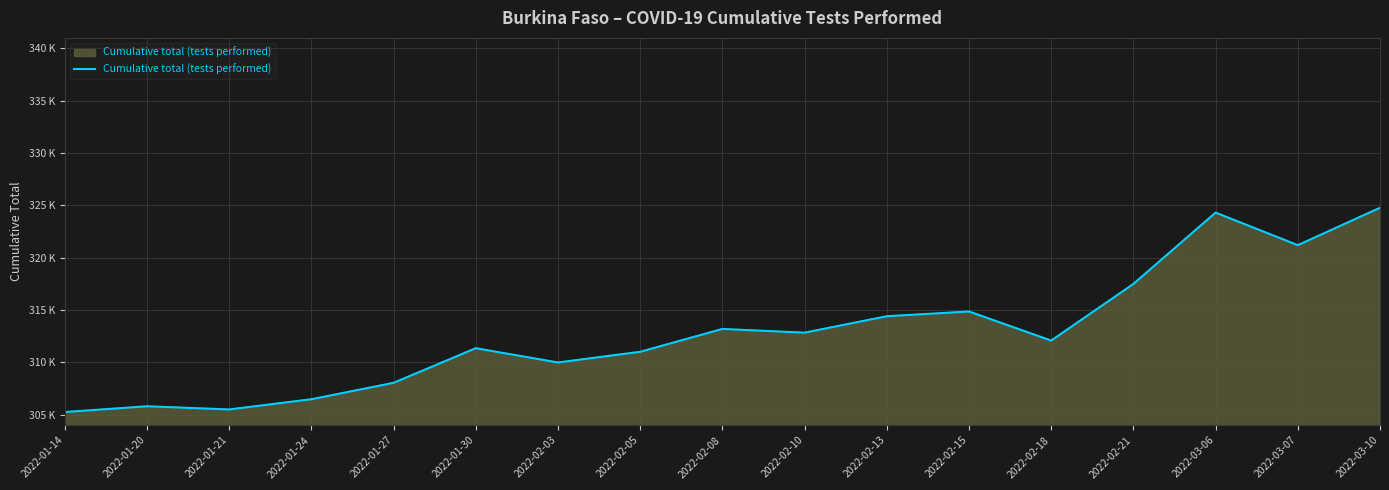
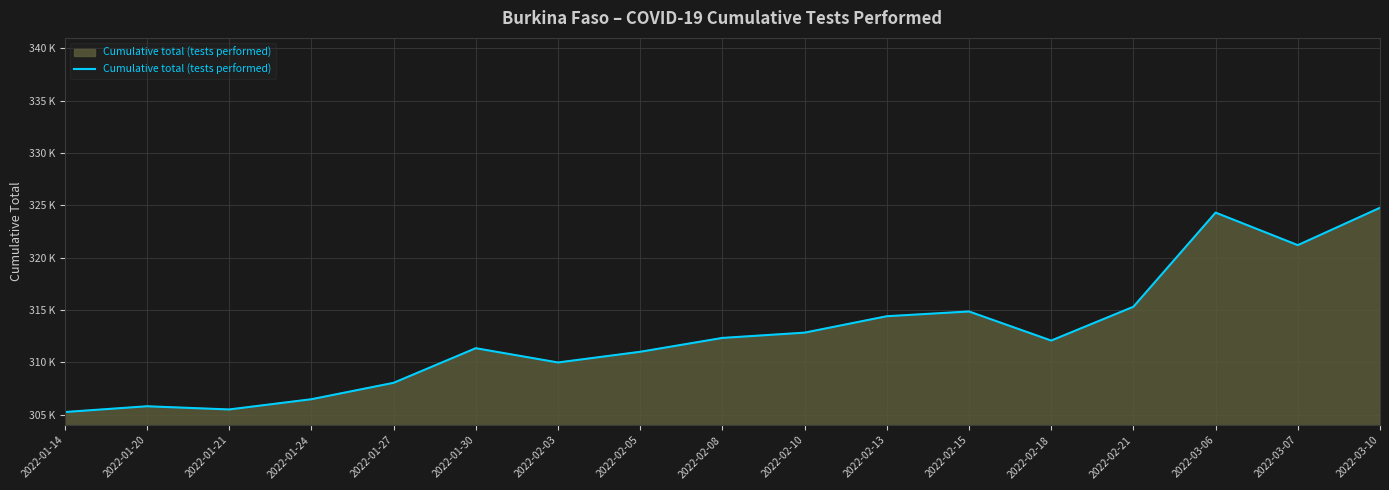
2022-02-08: 313200 -> 312300
2022-02-21: 317500 -> 315300
